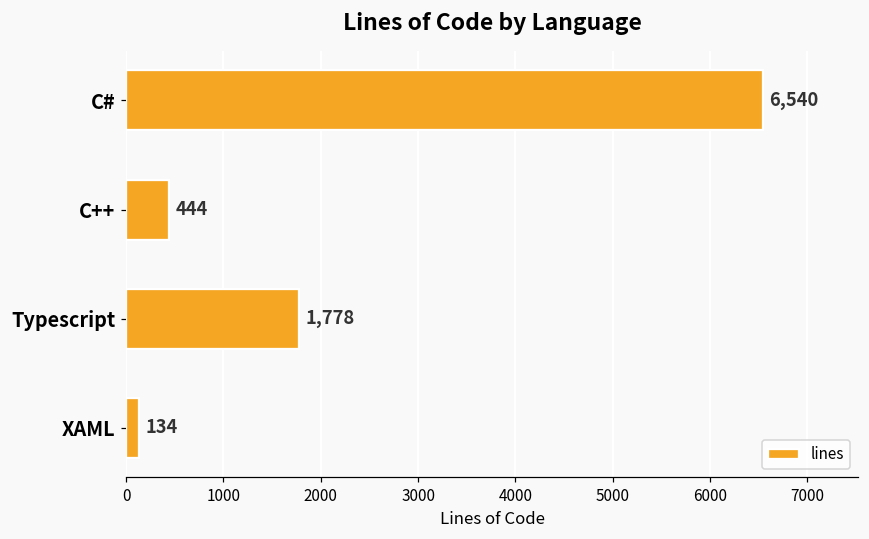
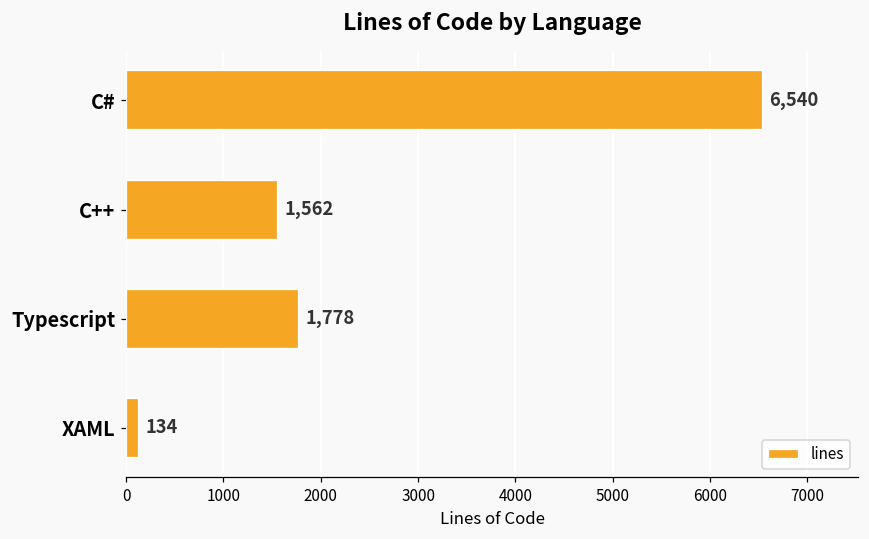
C++: 444 -> 1,562
